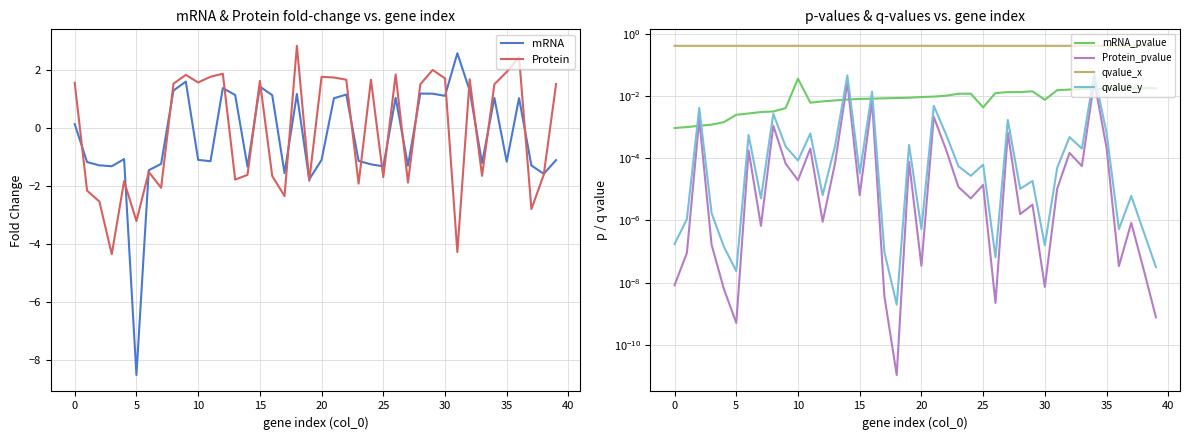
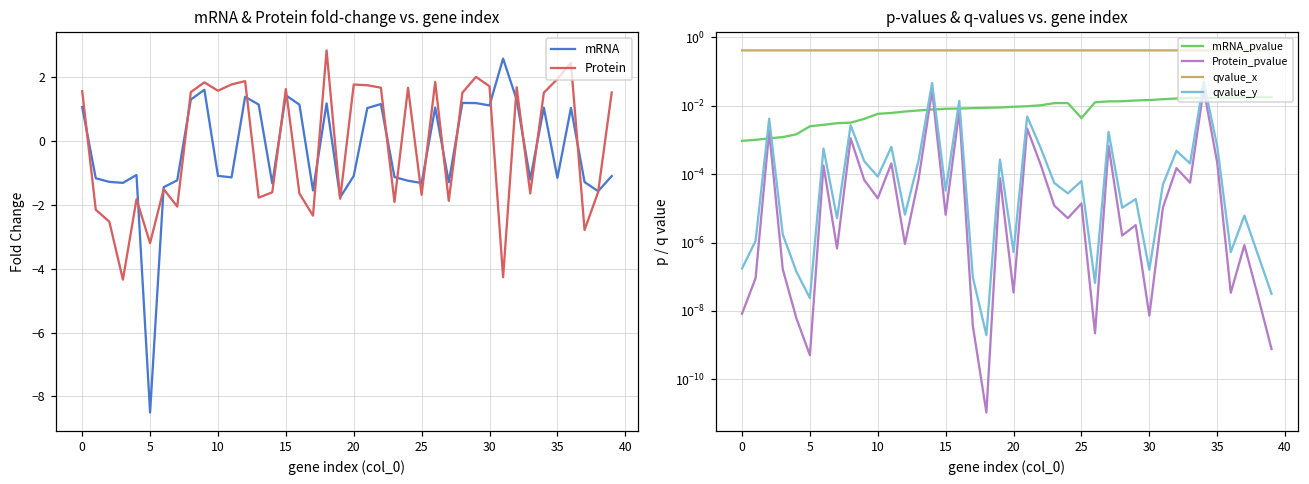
mRNA & Protein fold-change vs. gene index, mRNA, 0: 0.1 -> 1.1
p-values & q-values vs. gene index, mRNA_pvalue, 10: 0.04 -> 0.006
p-values & q-values vs. gene index, mRNA_pvalue, 30: 0.008 -> 0.01
